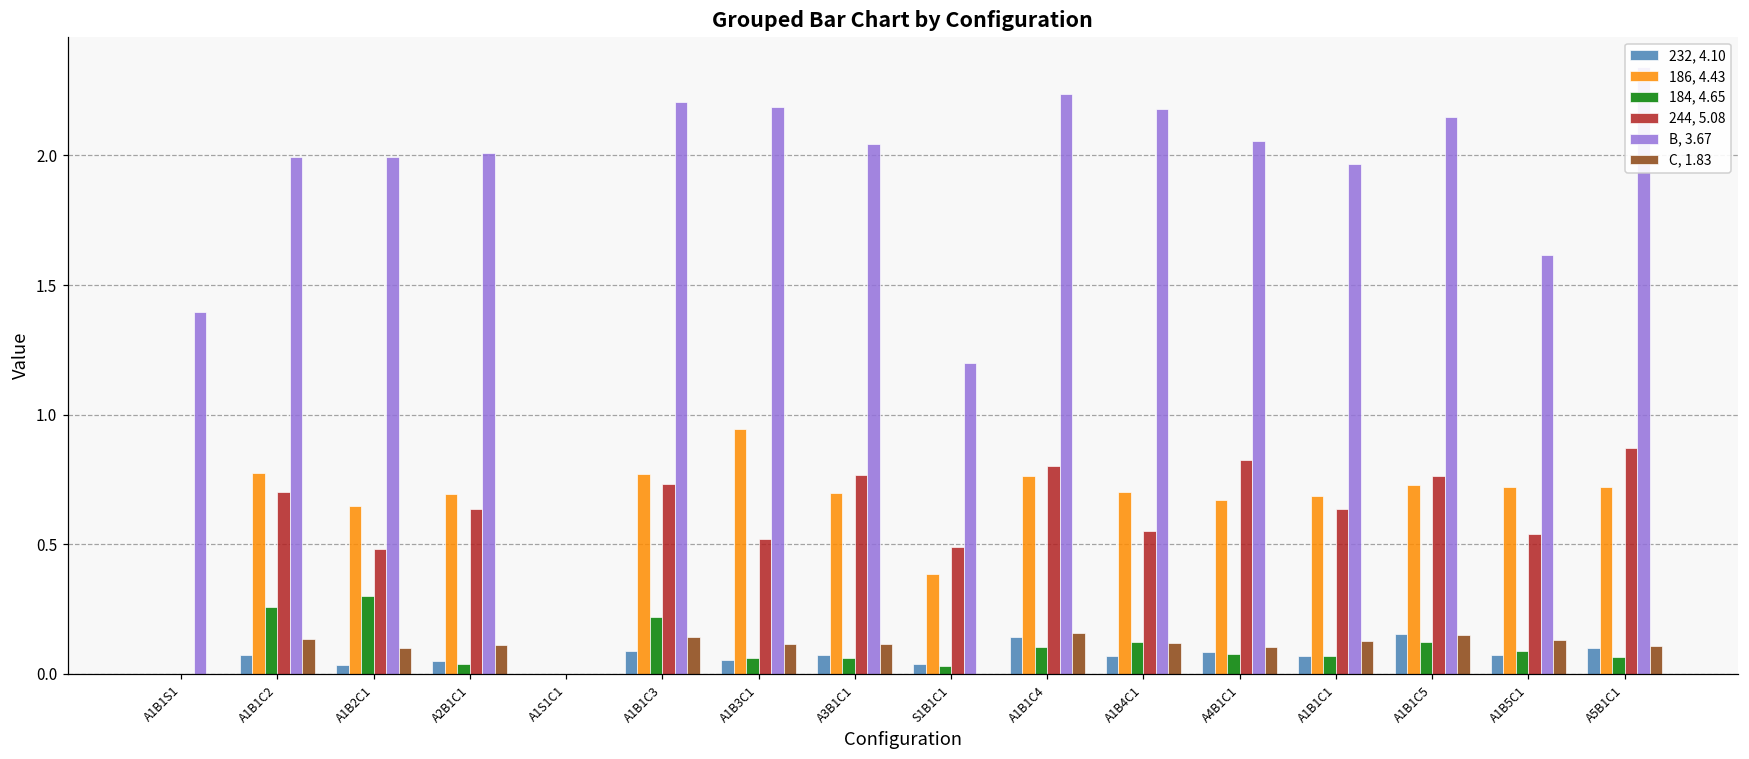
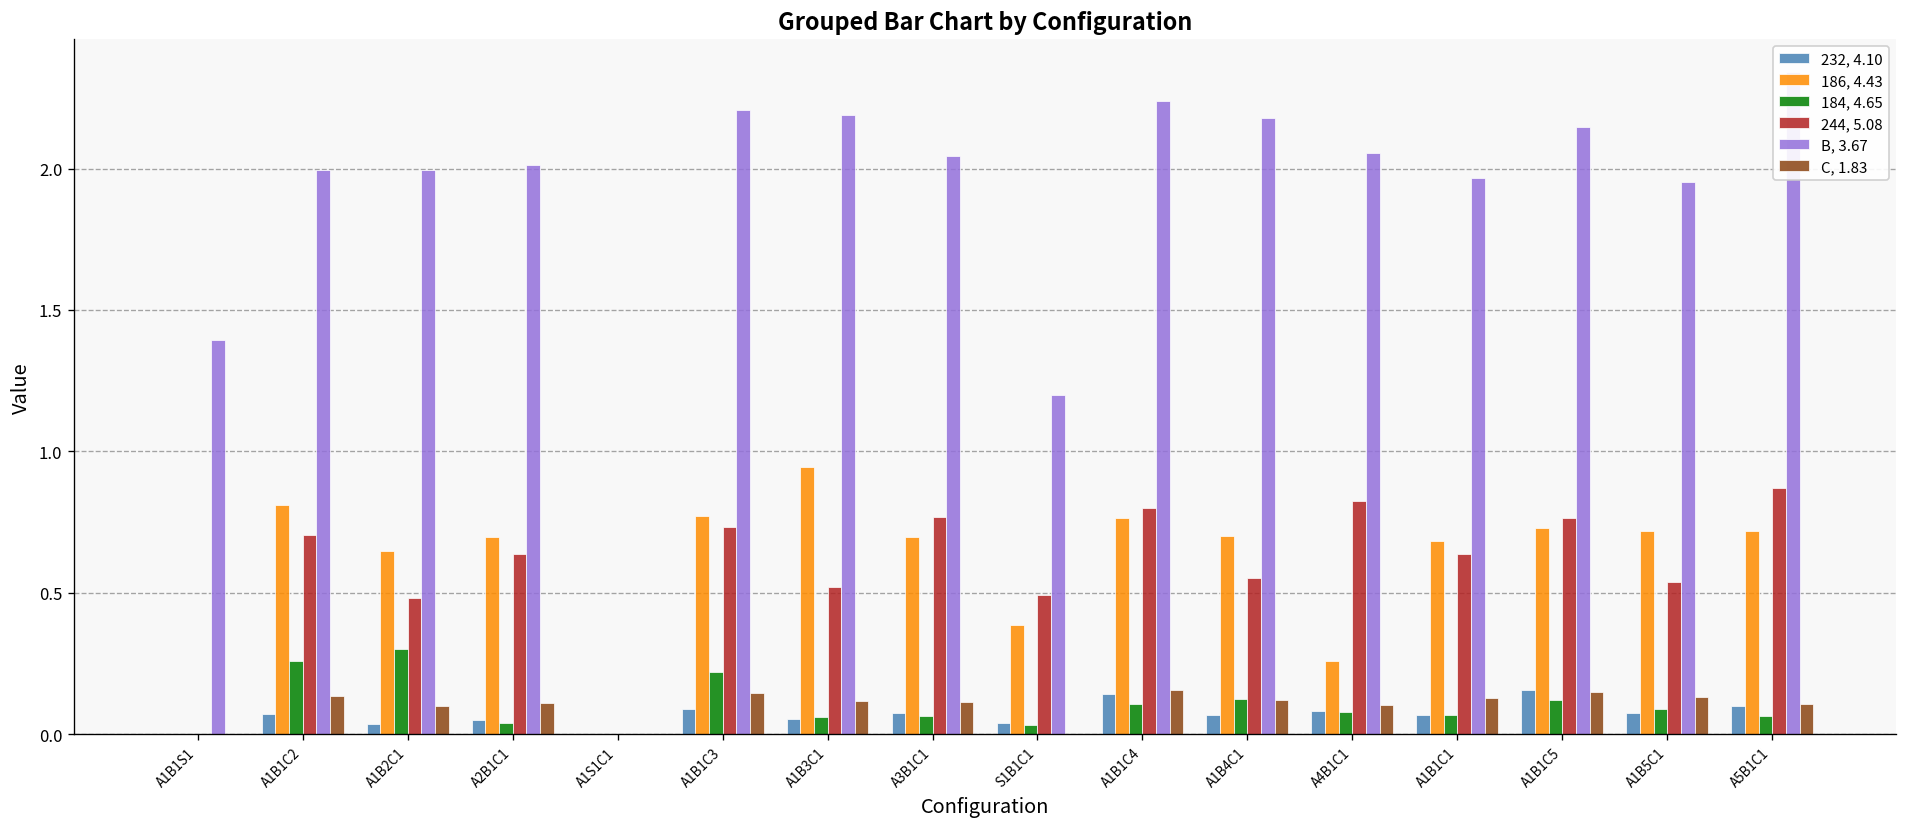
186, 4.43, A1B1C2: 0.78 -> 0.81
186, 4.43, A4B1C1: 0.67 -> 0.26
B, 3.67, A1B5C1: 1.62 -> 1.95
